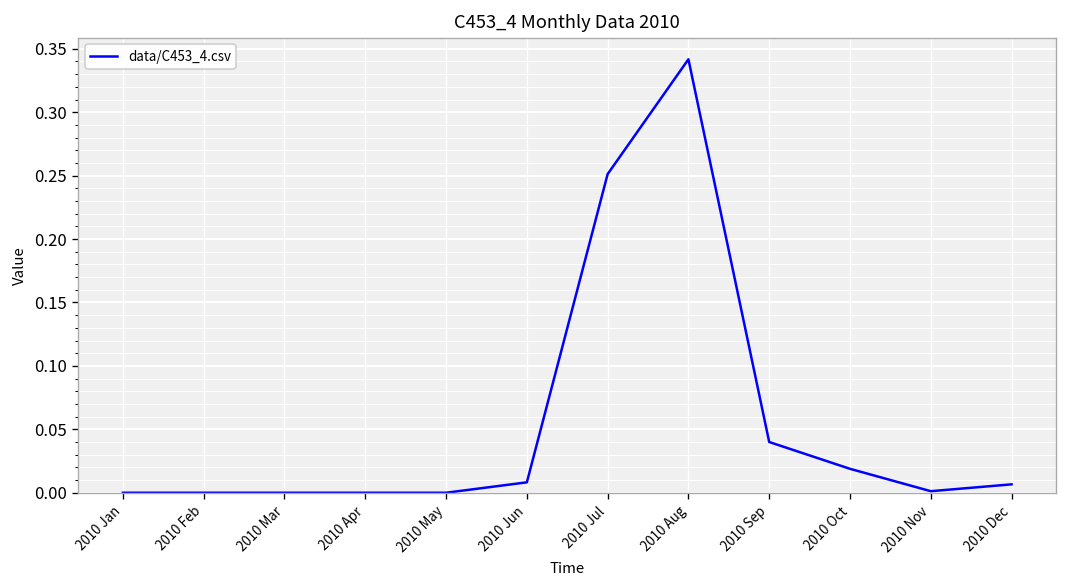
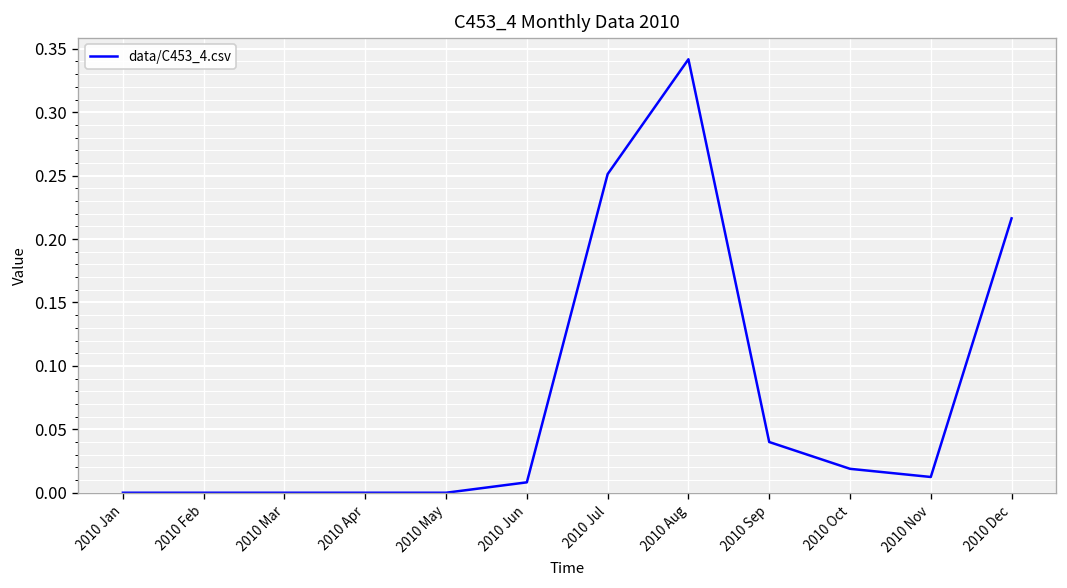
2010 Nov: 0.001 -> 0.012
2010 Dec: 0.007 -> 0.216
